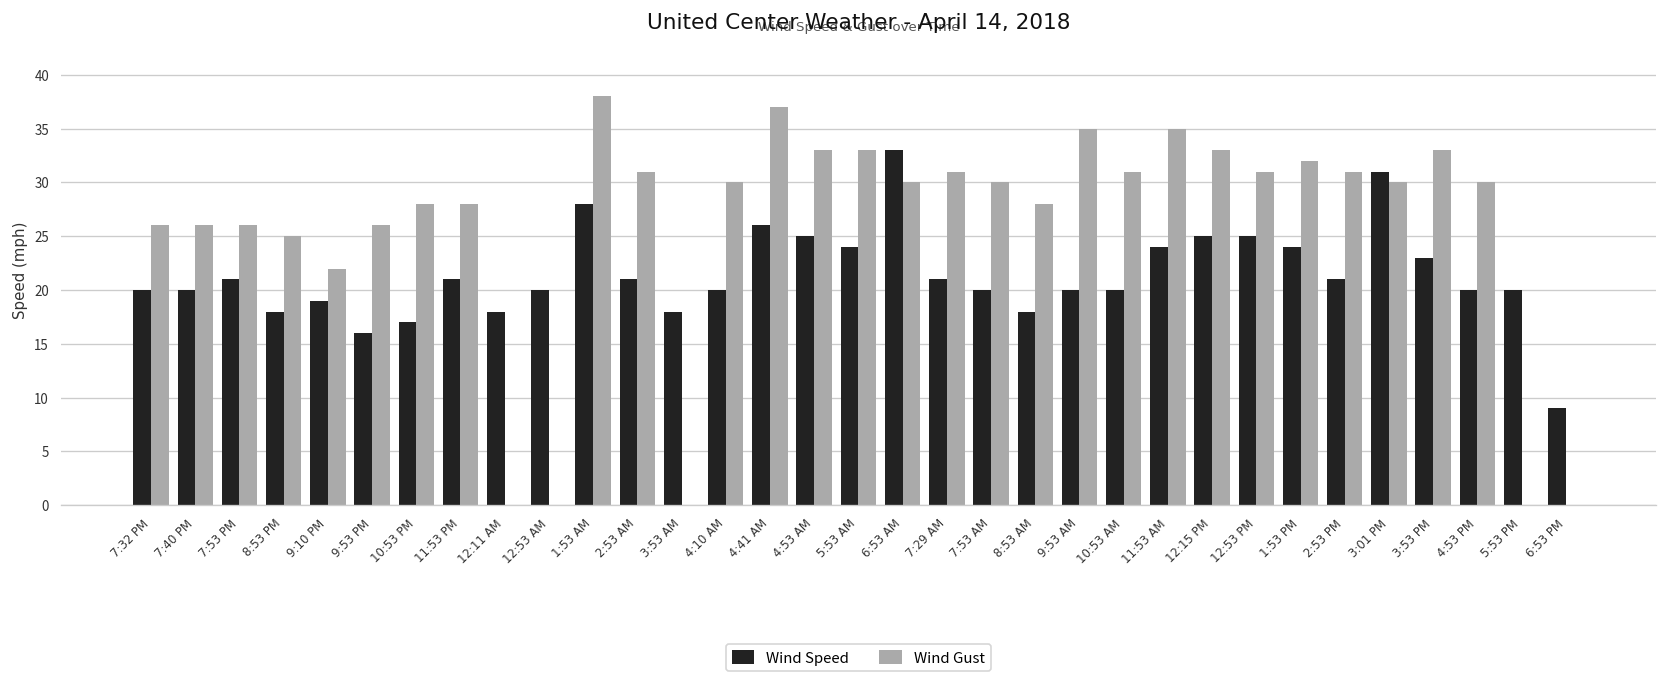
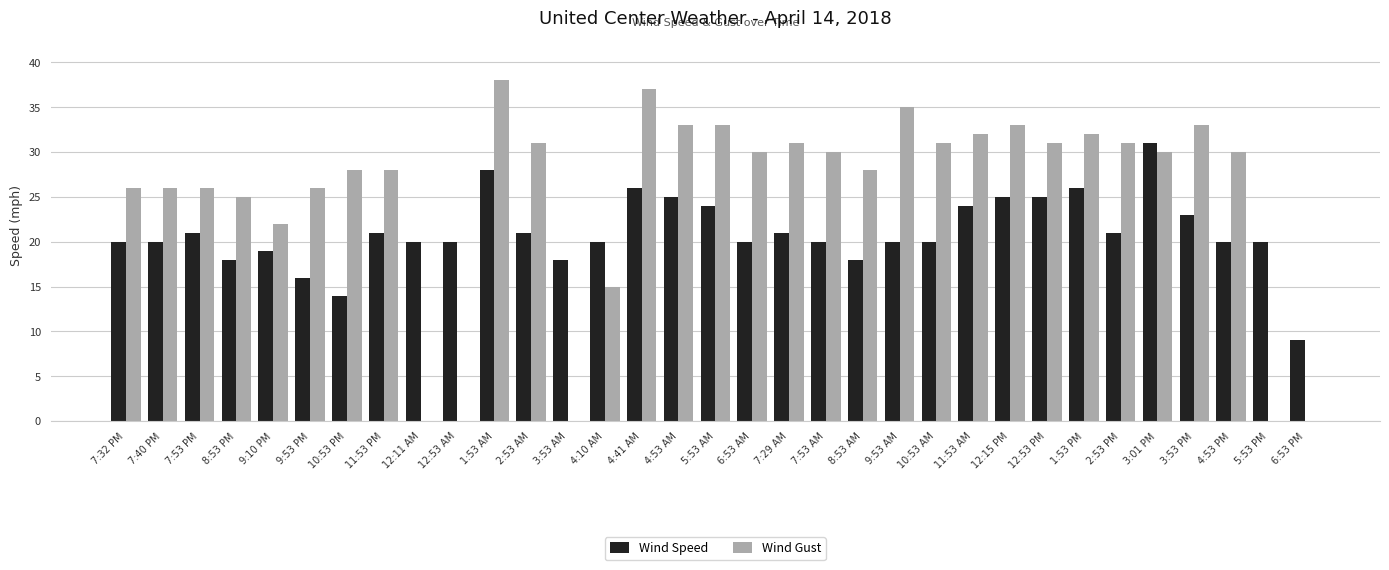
Wind Speed, 10:53 PM: 17 -> 14
Wind Speed, 12:11 AM: 18 -> 20
Wind Gust, 4:10 AM: 30 -> 15
Wind Speed, 6:53 AM: 33 -> 20
Wind Gust, 11:53 AM: 35 -> 32
Wind Speed, 1:53 PM: 24 -> 26
